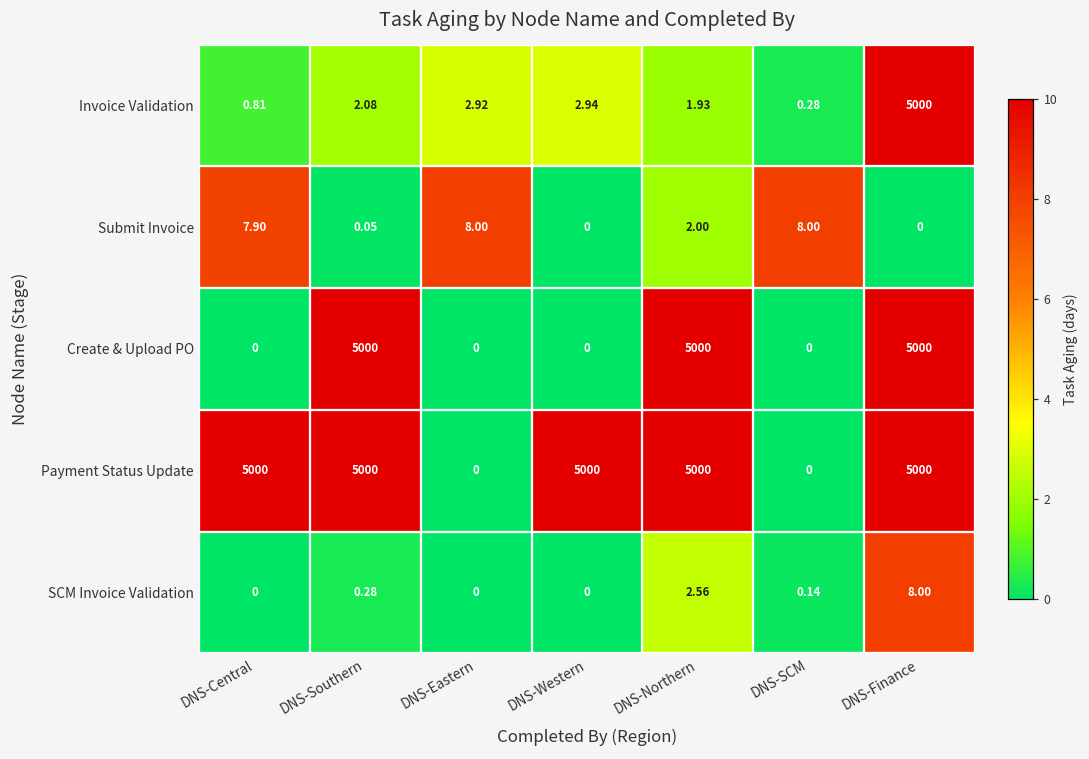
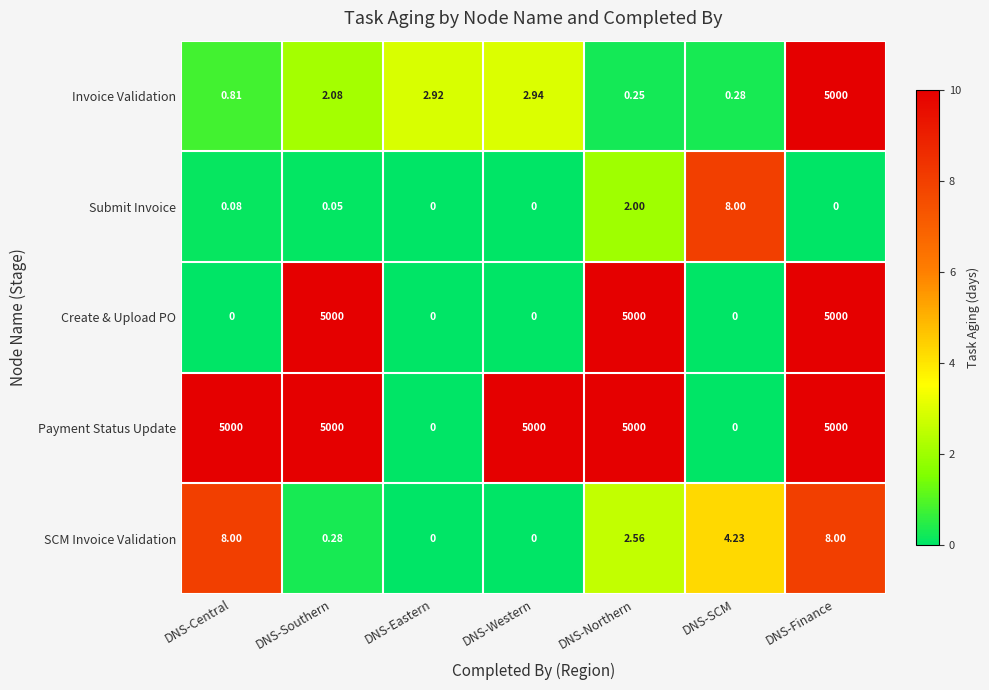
Invoice Validation, DNS-Northern: 1.93 -> 0.25
Submit Invoice, DNS-Central: 7.90 -> 0.08
Submit Invoice, DNS-Eastern: 8.00 -> 0
SCM Invoice Validation, DNS-Central: 0 -> 8.00
SCM Invoice Validation, DNS-SCM: 0.14 -> 4.23
